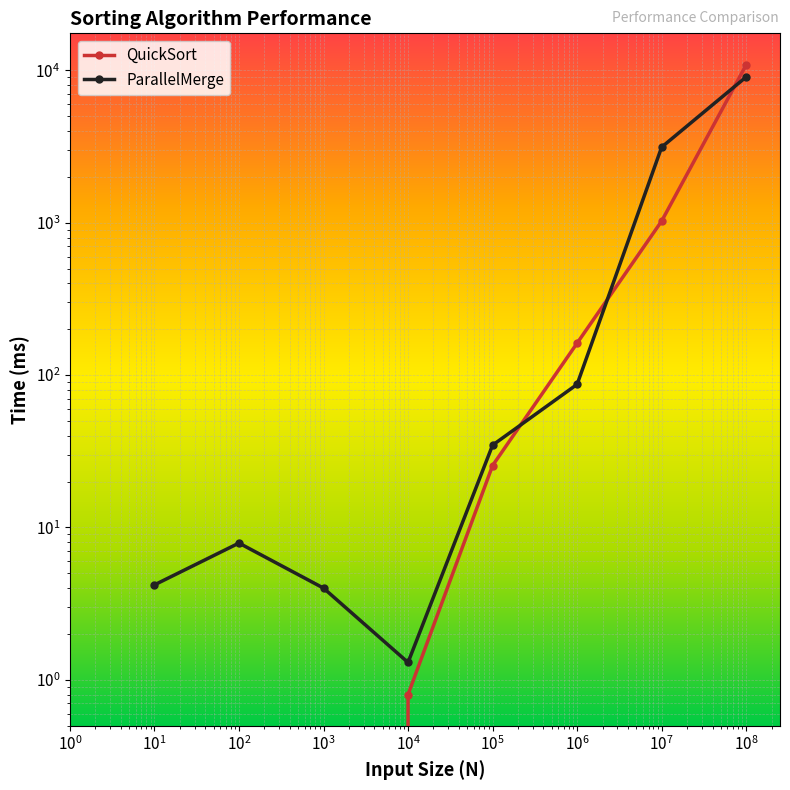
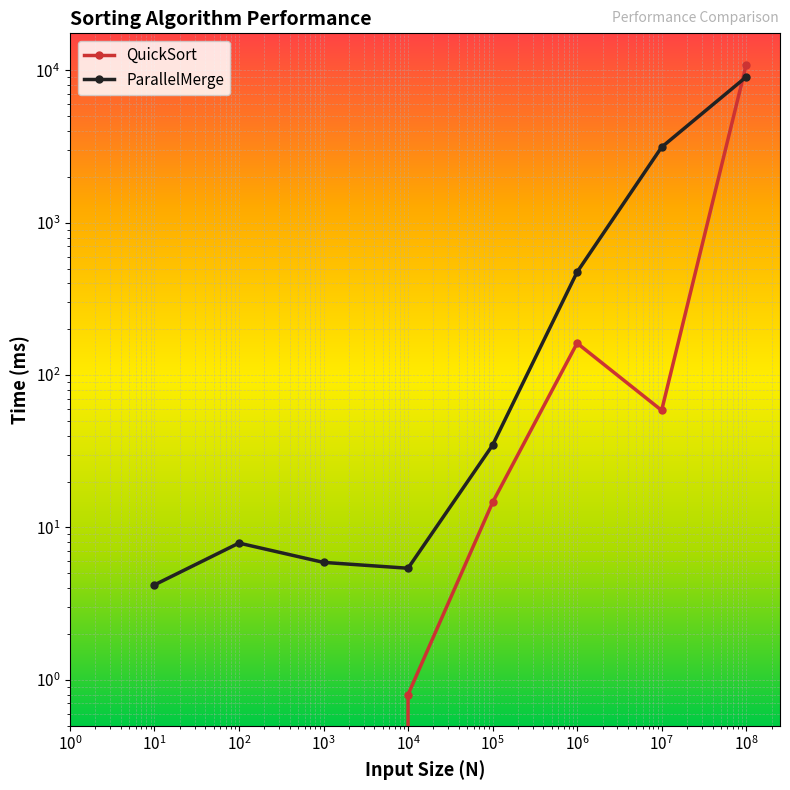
ParallelMerge, 10^3: 4.0 -> 5.9
ParallelMerge, 10^4: 1.3 -> 5.4
QuickSort, 10^5: 26 -> 15
ParallelMerge, 10^6: 90 -> 470
QuickSort, 10^7: 1000 -> 59
